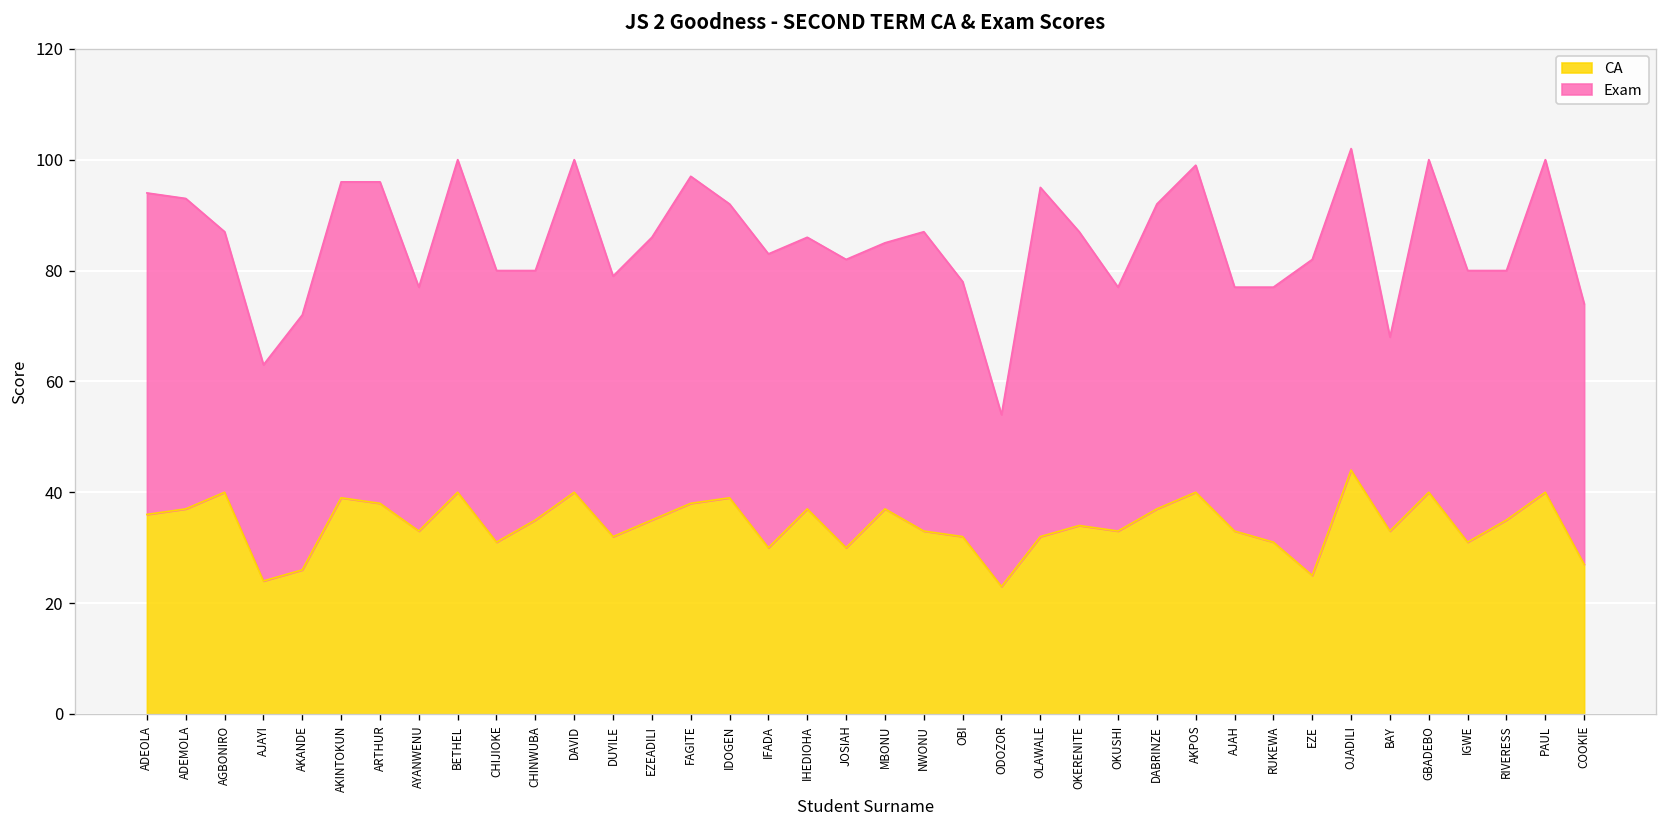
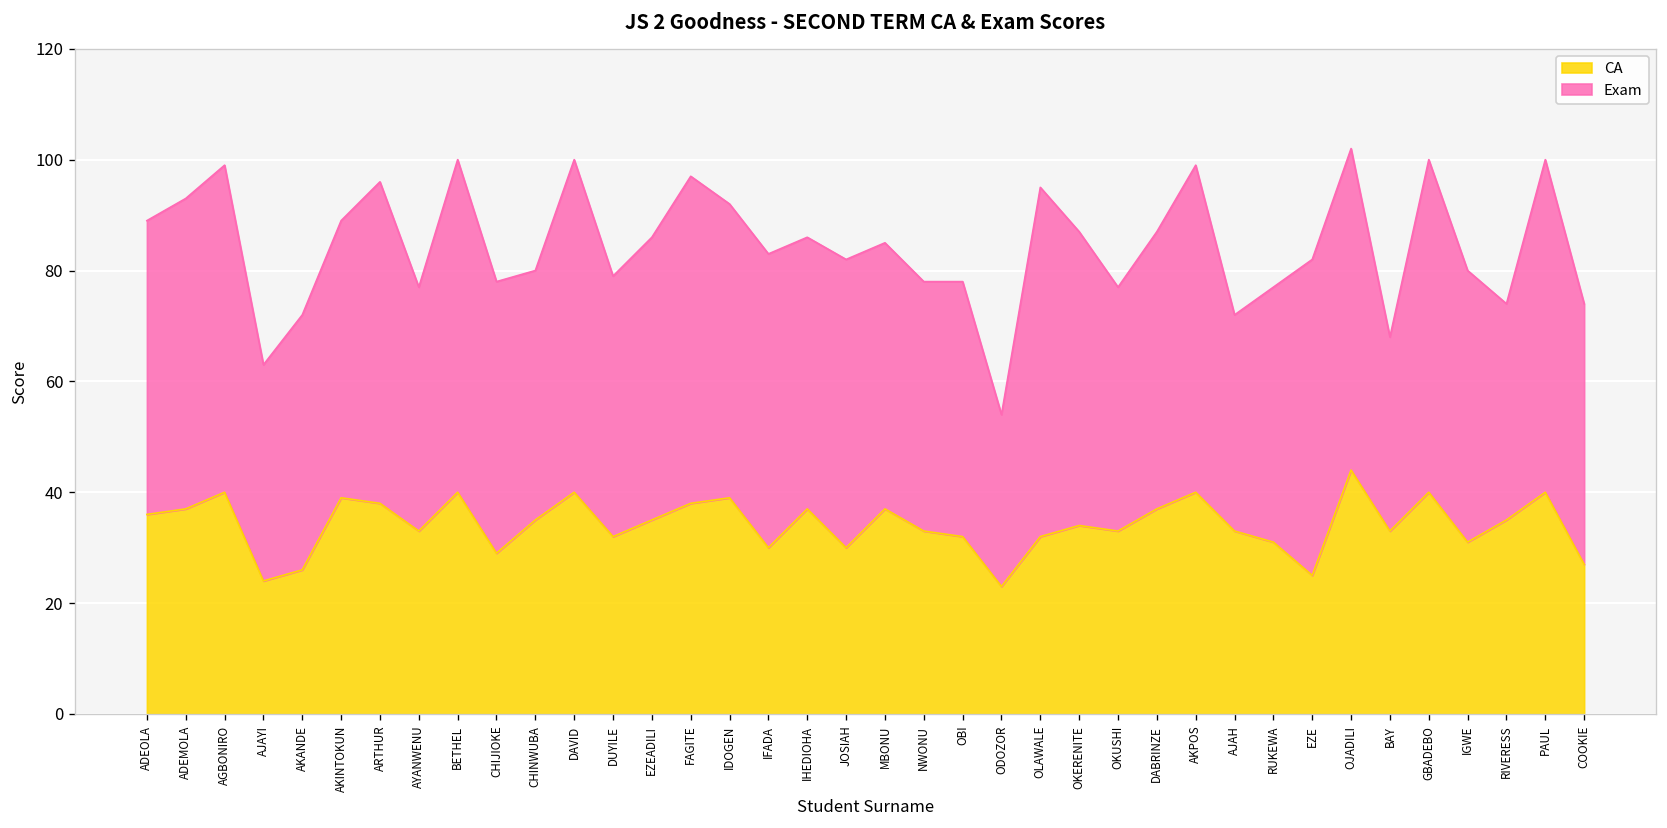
Exam, ADEOLA: 58 -> 53
Exam, AGBONIRO: 47 -> 59
Exam, AKINTOKUN: 57 -> 50
CA, CHIJIOKE: 31 -> 29
Exam, NWONU: 54 -> 45
Exam, DABRINZE: 55 -> 50
Exam, AJAH: 44 -> 39
Exam, RIVERESS: 45 -> 39
